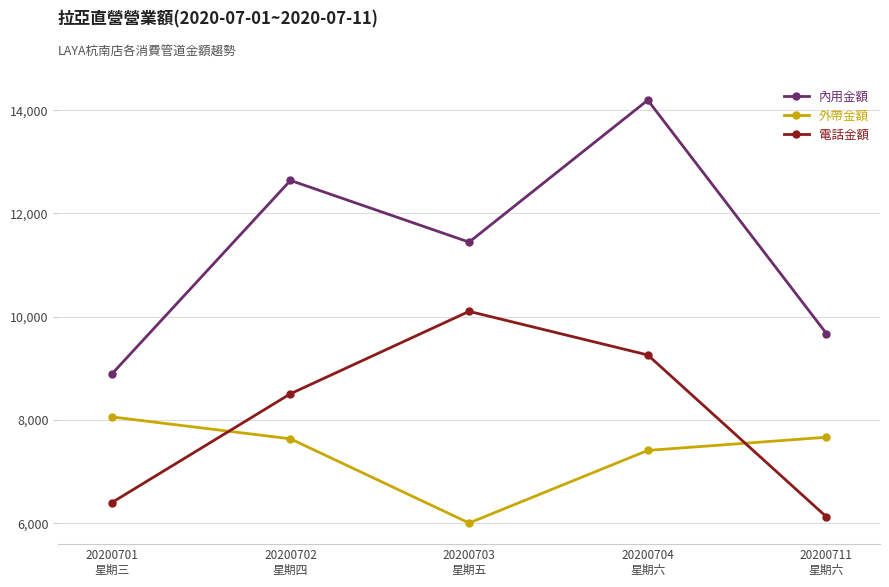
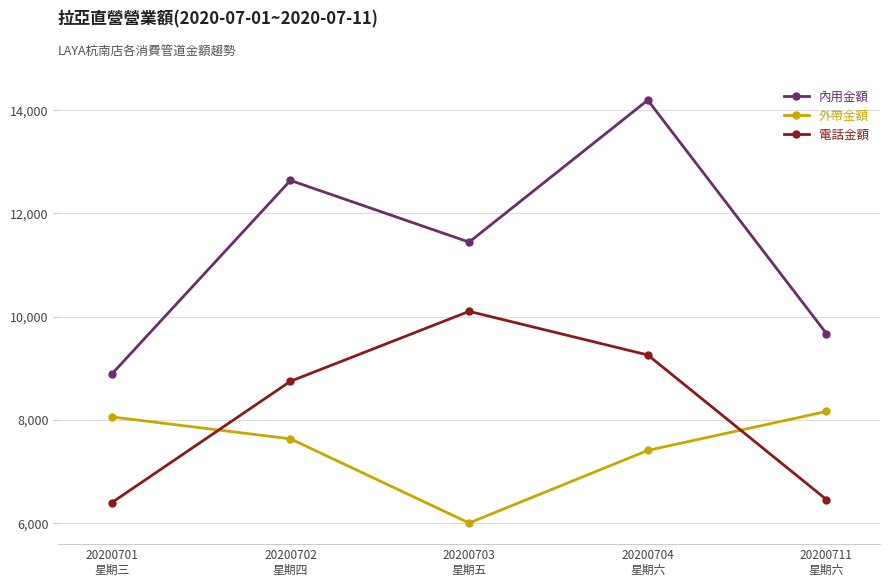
電話金額, 20200702 星期四: 8,500 -> 8,800
外帶金額, 20200711 星期六: 7,700 -> 8,200
電話金額, 20200711 星期六: 6,100 -> 6,500
